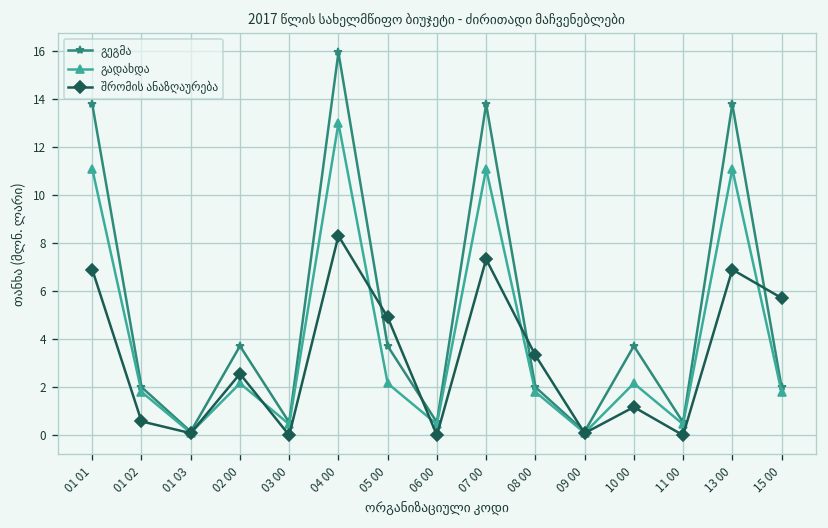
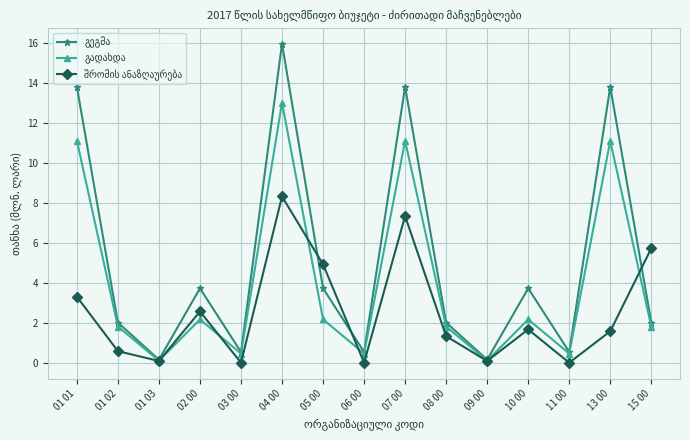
შრომის ანაზღაურება, 01 01: 6.9 -> 3.3
შრომის ანაზღაურება, 08 00: 3.3 -> 1.3
შრომის ანაზღაურება, 10 00: 1.2 -> 1.7
შრომის ანაზღაურება, 13 00: 6.9 -> 1.6
